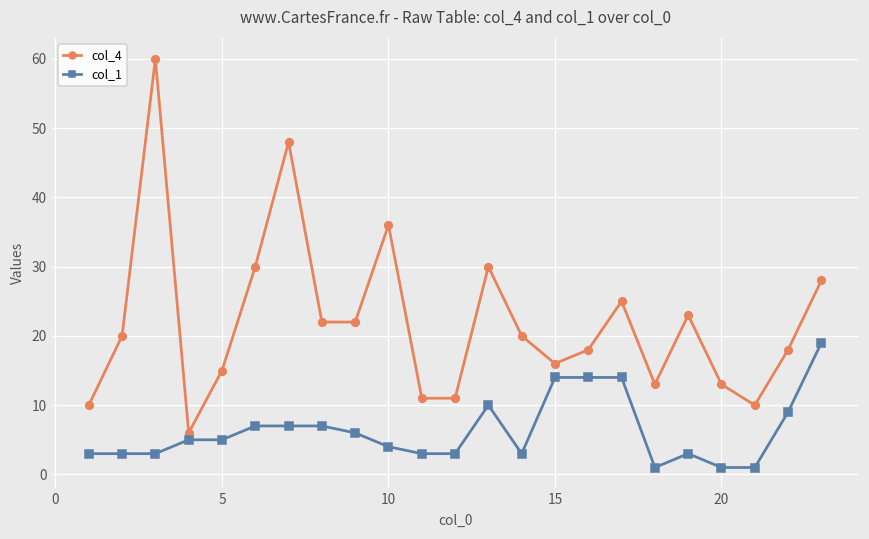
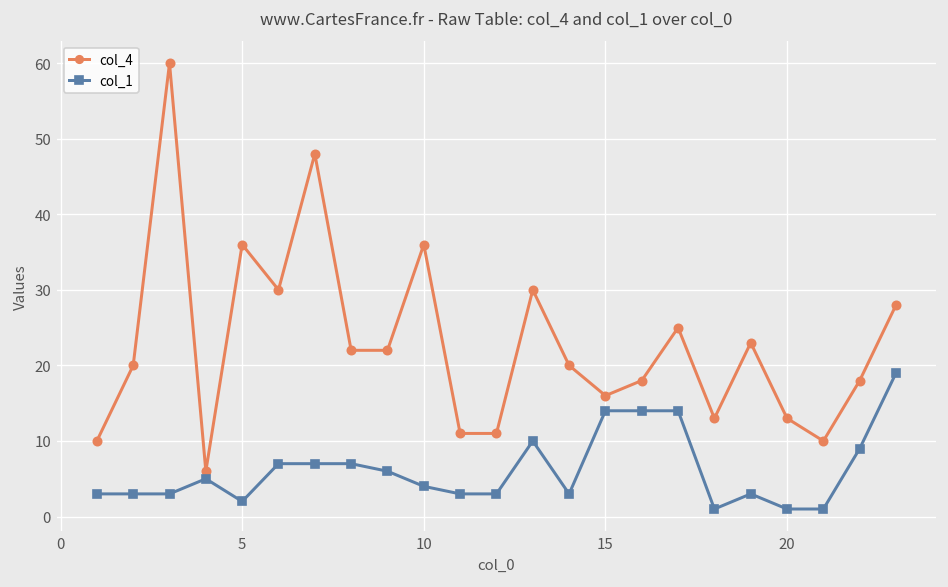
col_4, 5: 15 -> 36
col_1, 5: 5 -> 2
